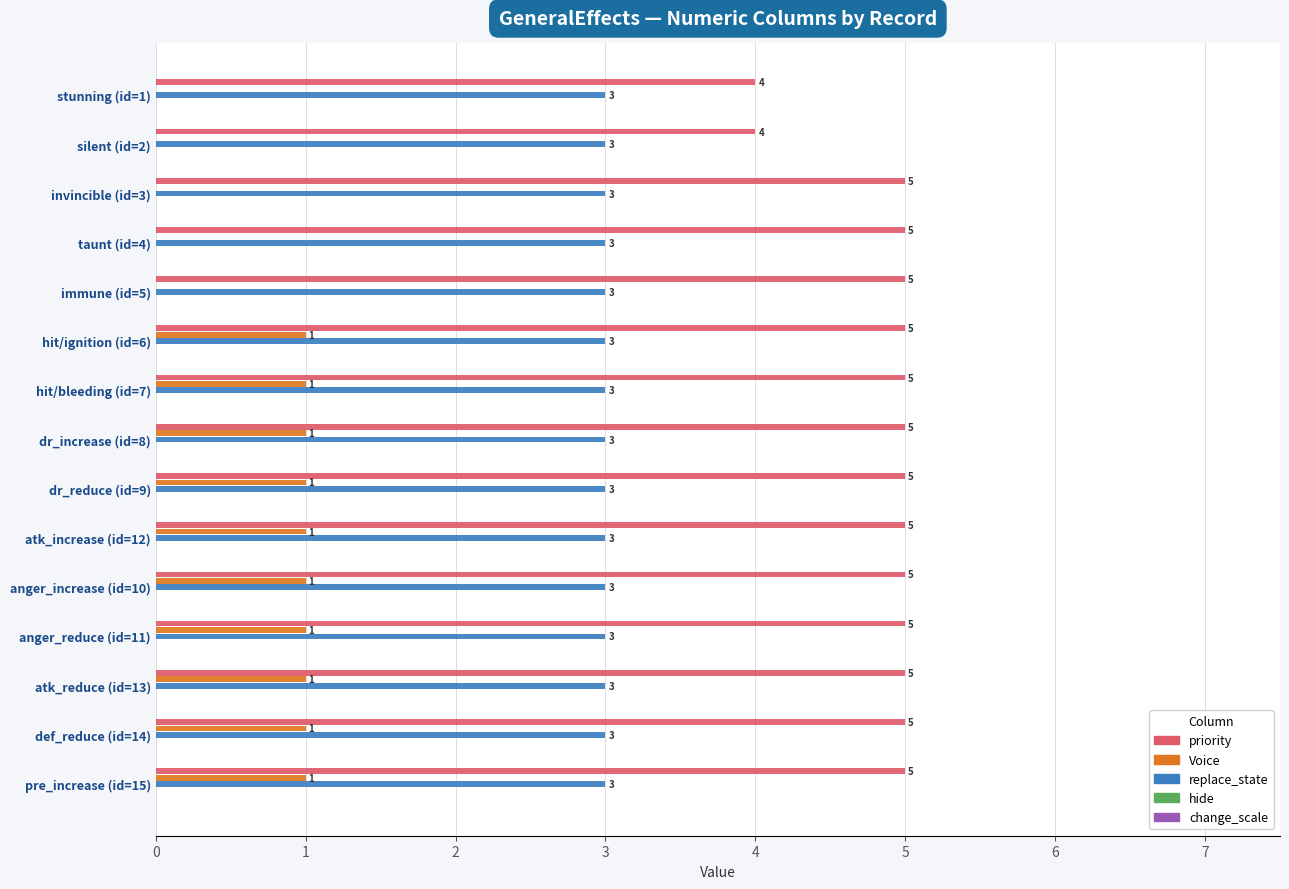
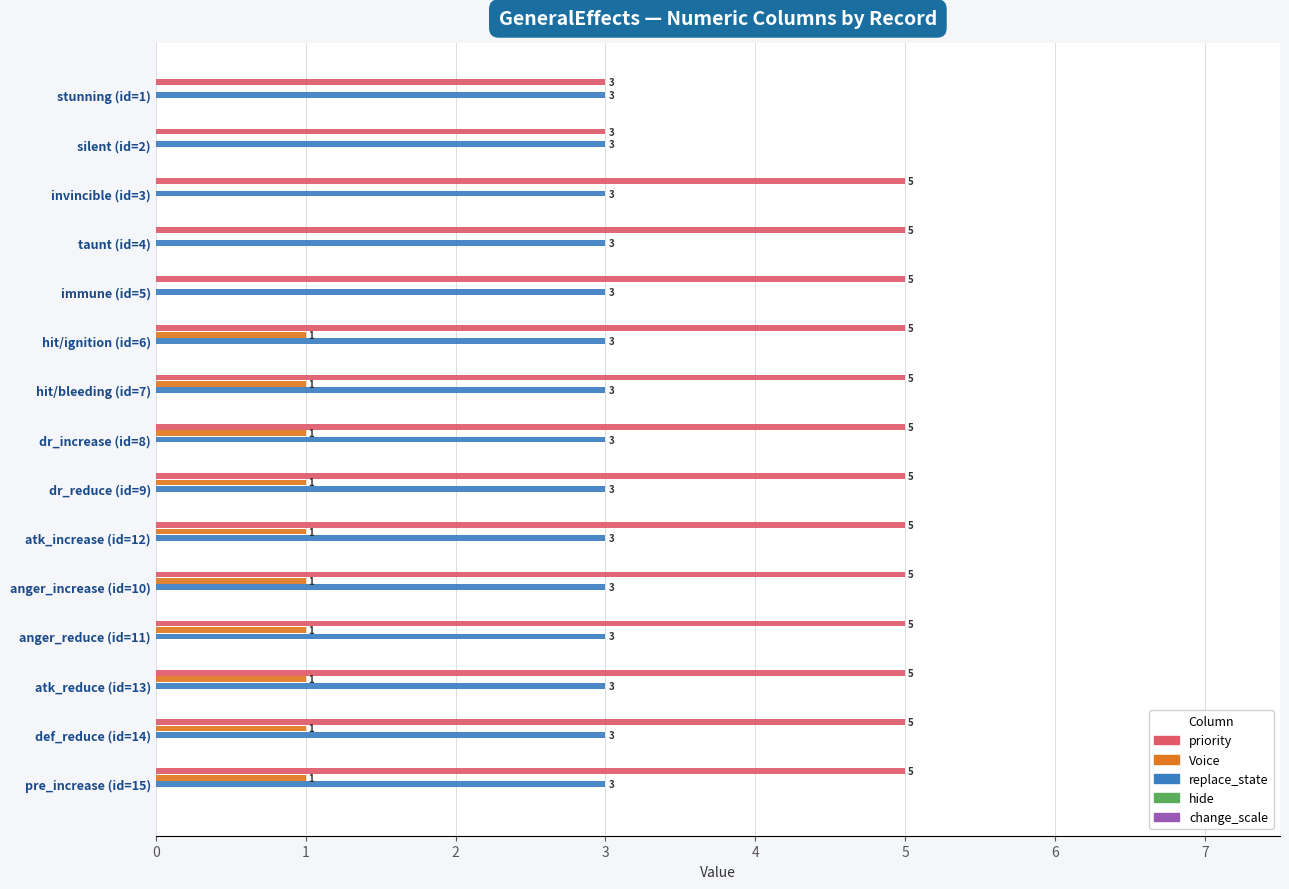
priority, stunning (id=1): 4 -> 3
priority, silent (id=2): 4 -> 3
